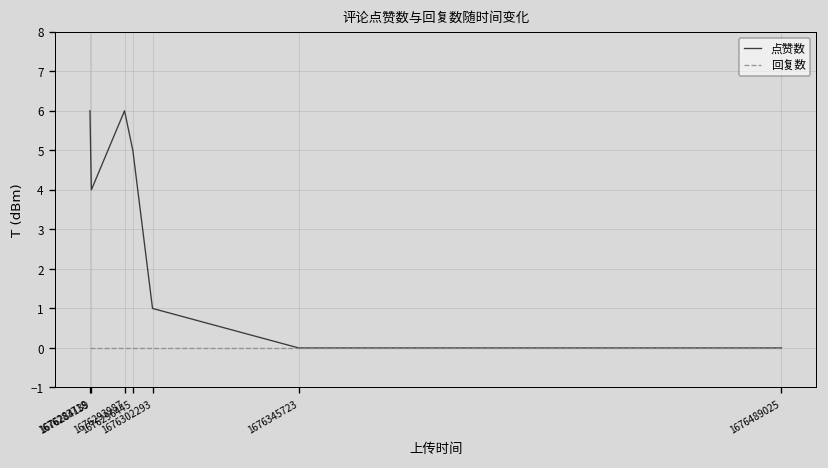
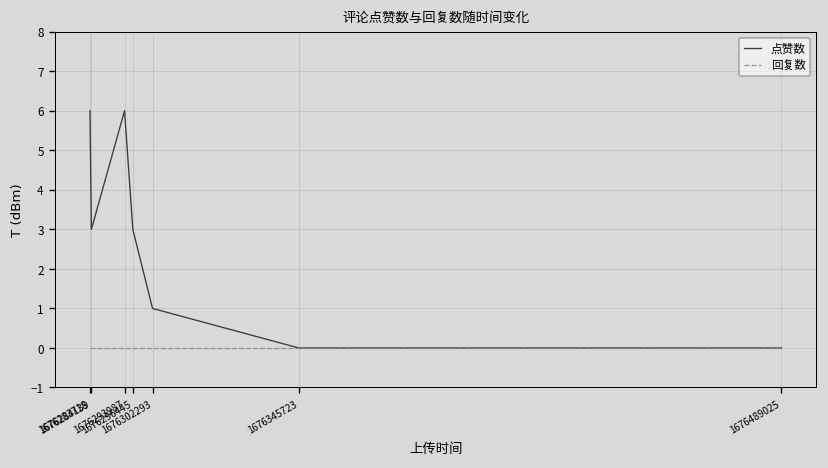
点赞数, 1676284139: 4 -> 3
点赞数, 1676296445: 5 -> 3
